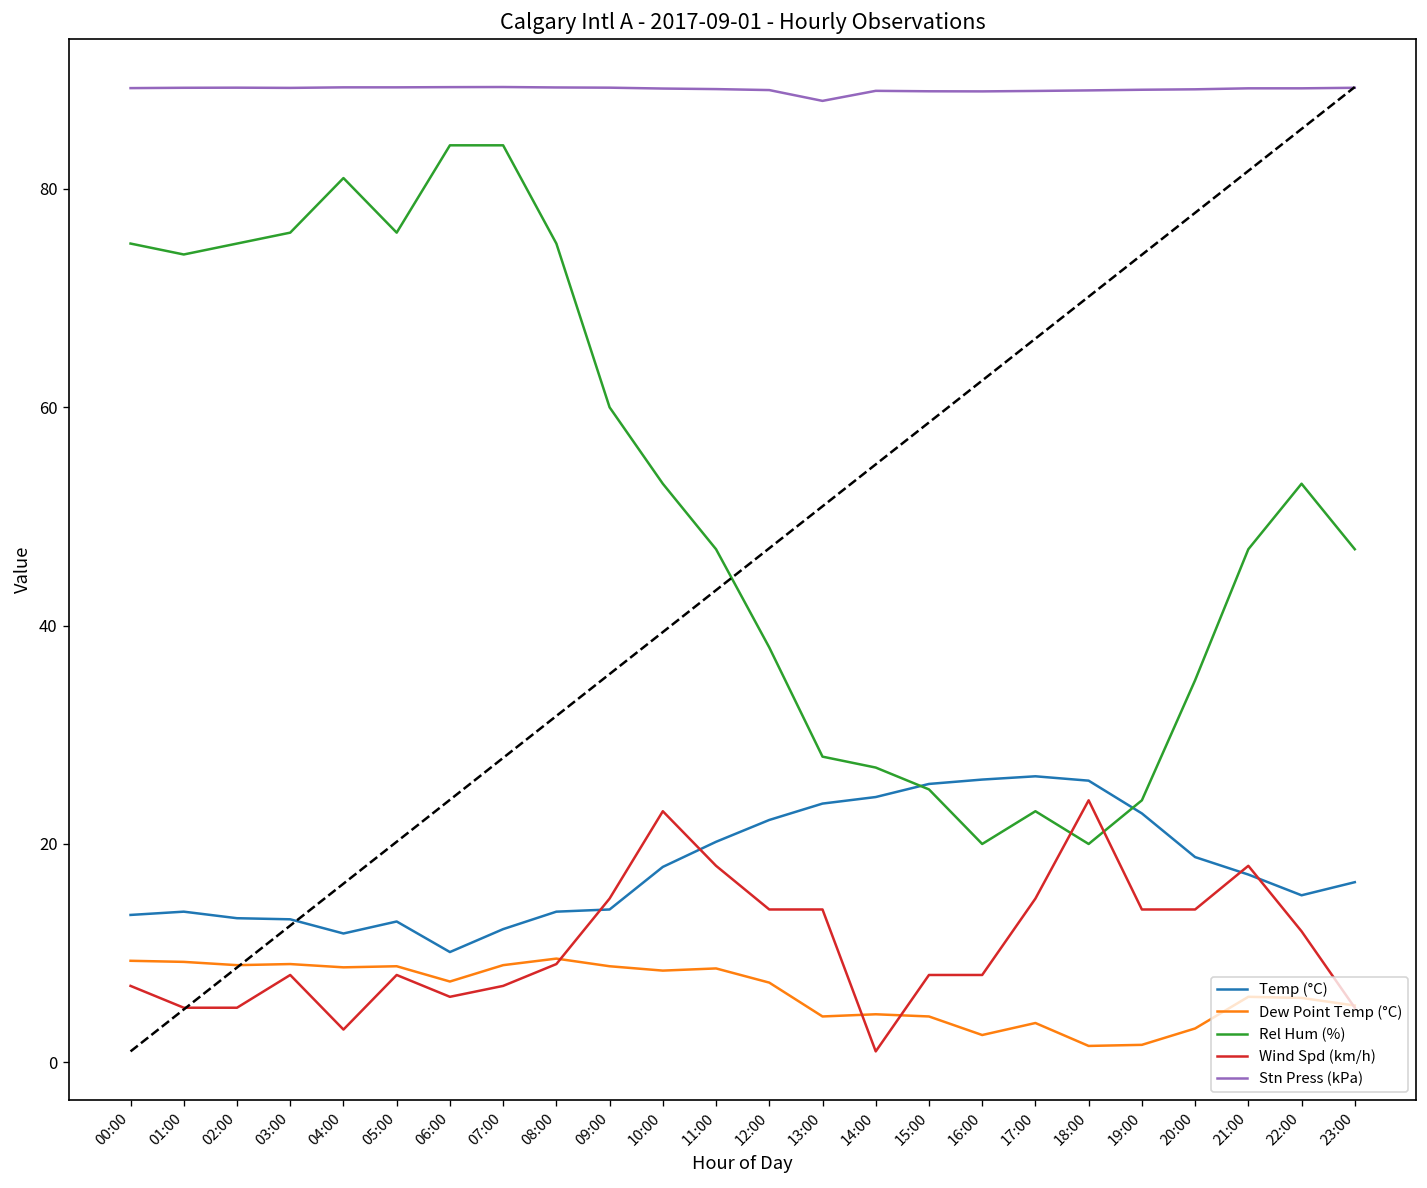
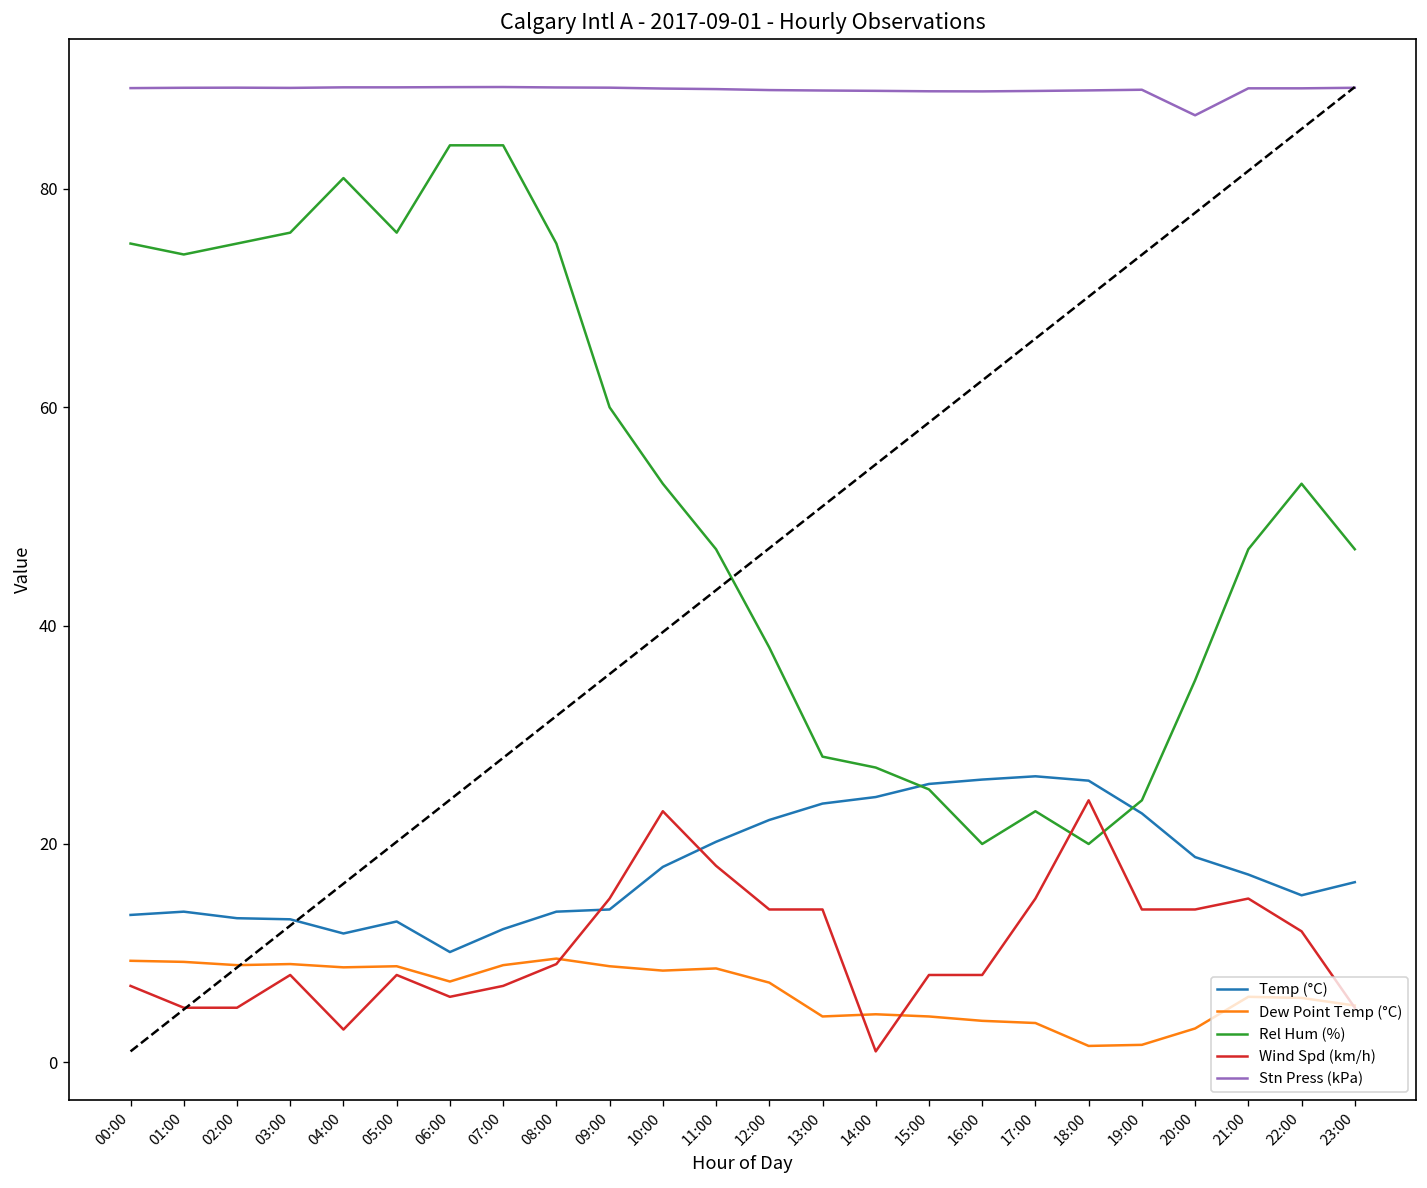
Stn Press (kPa), 13:00: 88 -> 89
Dew Point Temp (°C), 16:00: 3 -> 4
Stn Press (kPa), 20:00: 89 -> 87
Wind Spd (km/h), 21:00: 18 -> 15
